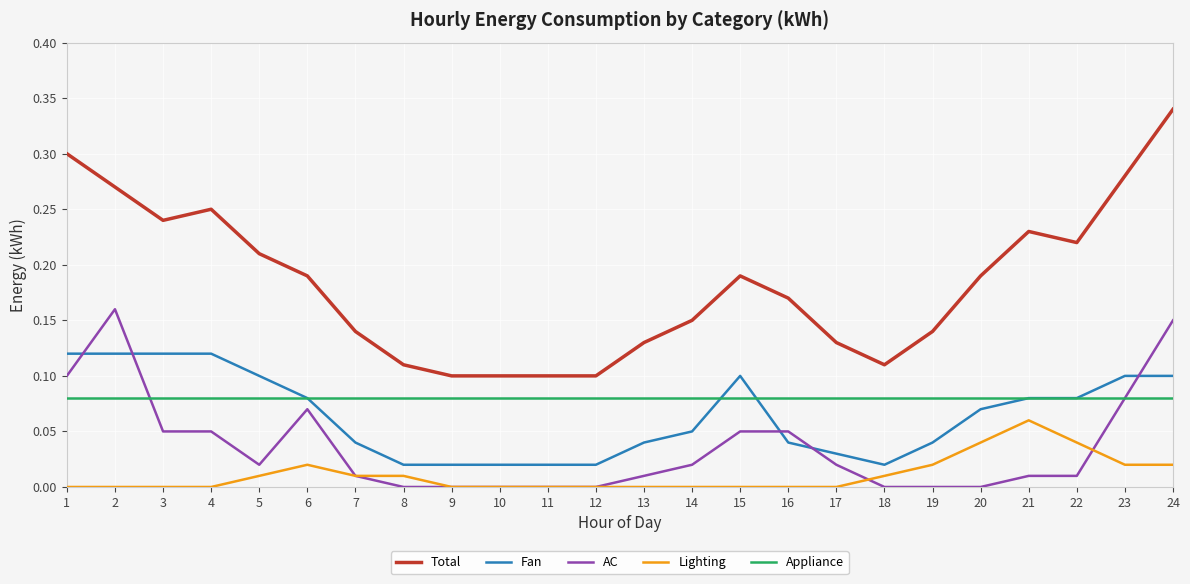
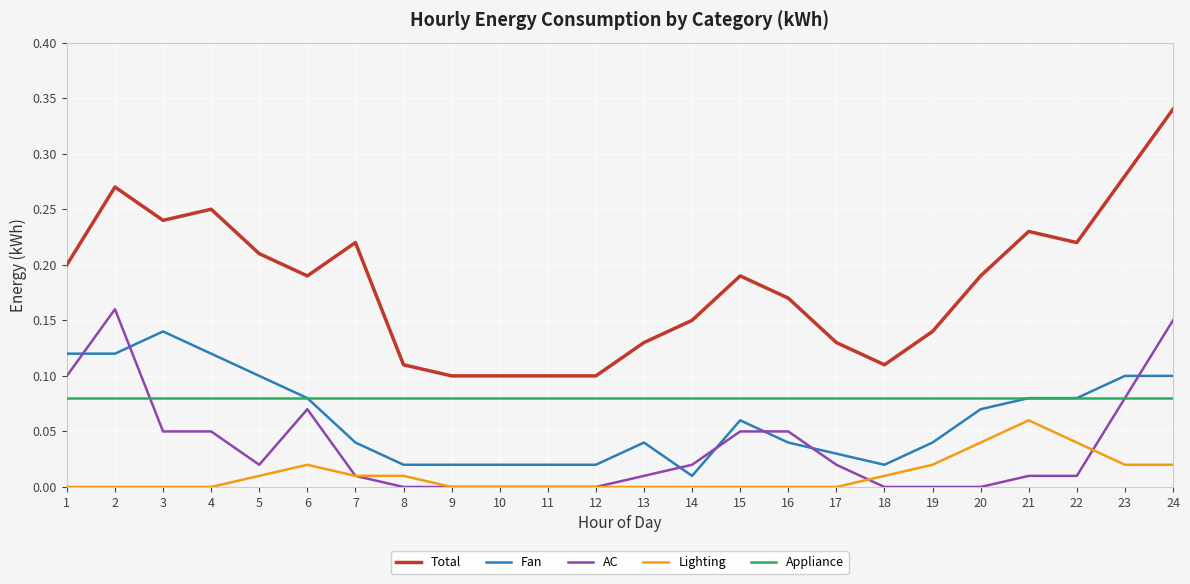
Total, 1: 0.3 -> 0.2
Fan, 3: 0.12 -> 0.14
Total, 7: 0.14 -> 0.22
Fan, 14: 0.05 -> 0.01
Fan, 15: 0.10 -> 0.06
